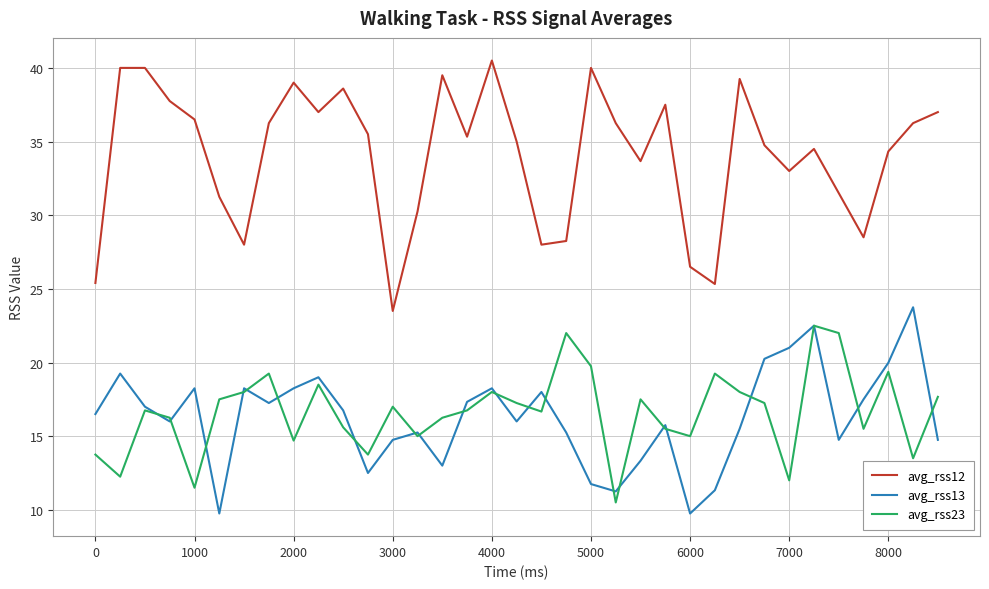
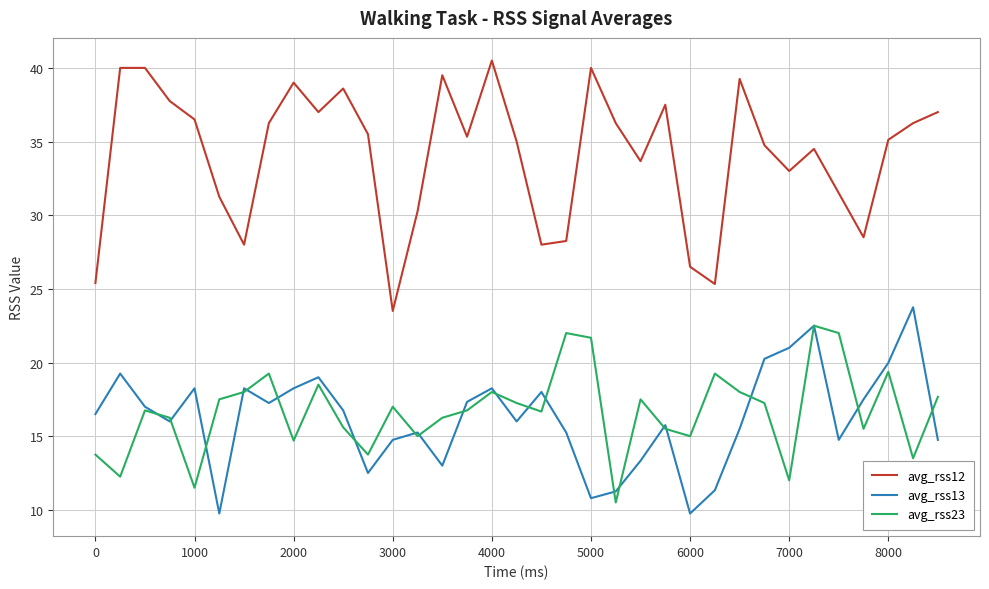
avg_rss13, 5000: 11.8 -> 10.8
avg_rss23, 5000: 19.8 -> 21.7
avg_rss12, 8000: 34.3 -> 35.1
